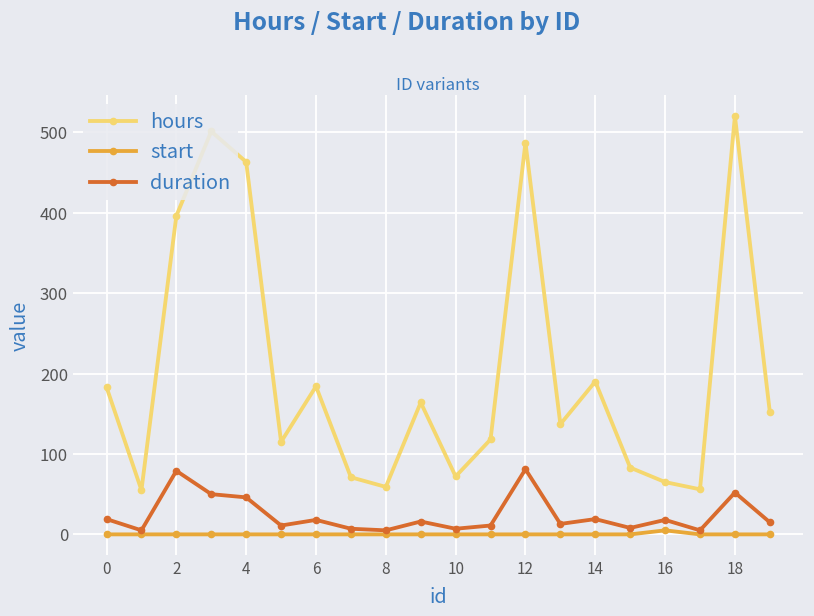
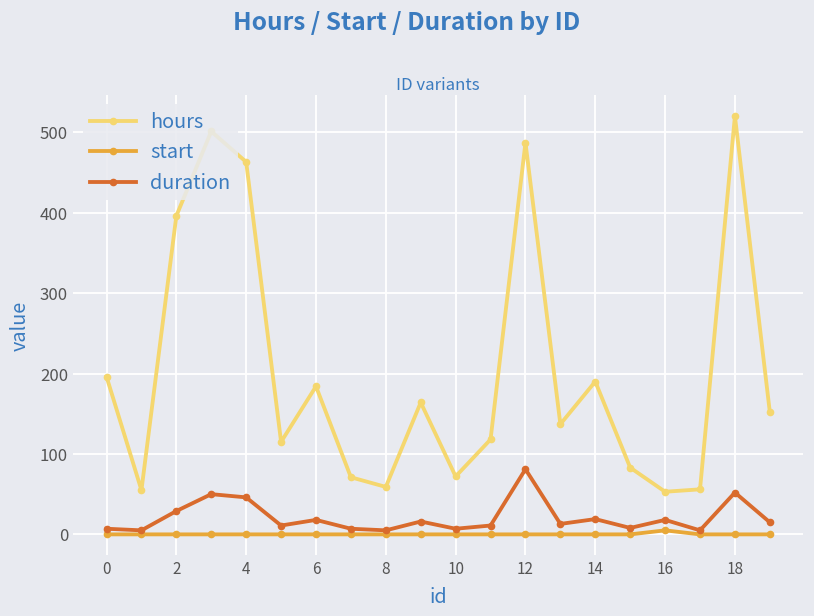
hours, 0: 180 -> 200
duration, 0: 20 -> 10
duration, 2: 80 -> 30
hours, 16: 70 -> 50
